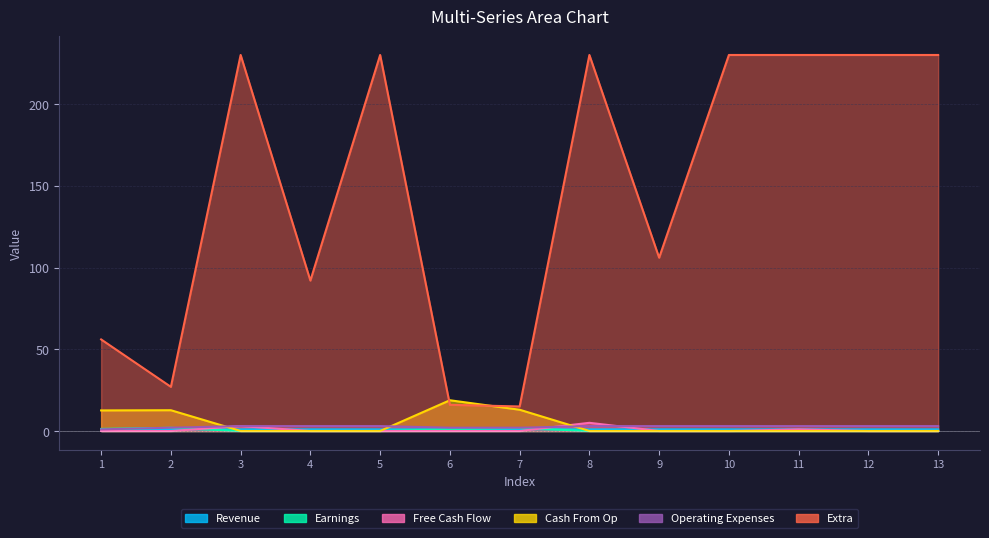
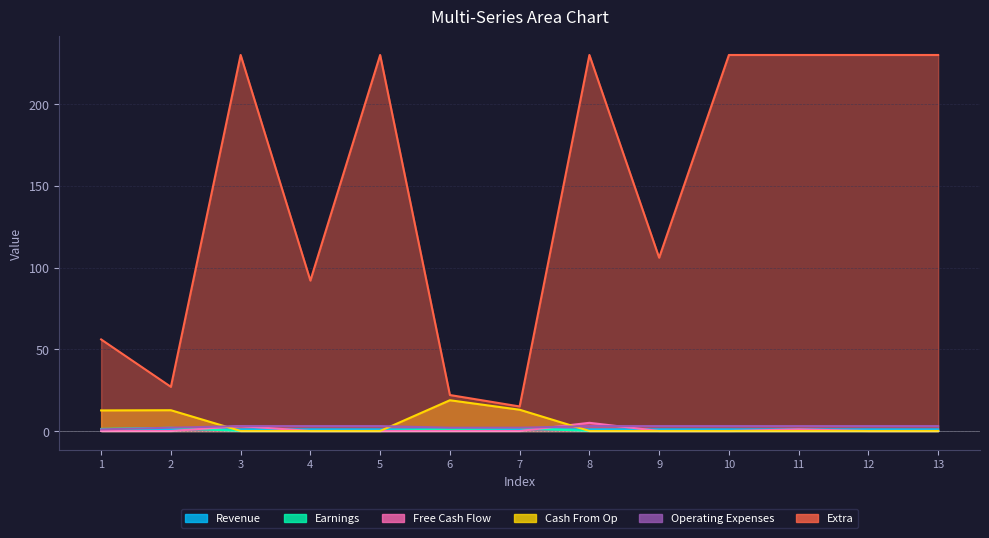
Extra, 6: 16 -> 22
